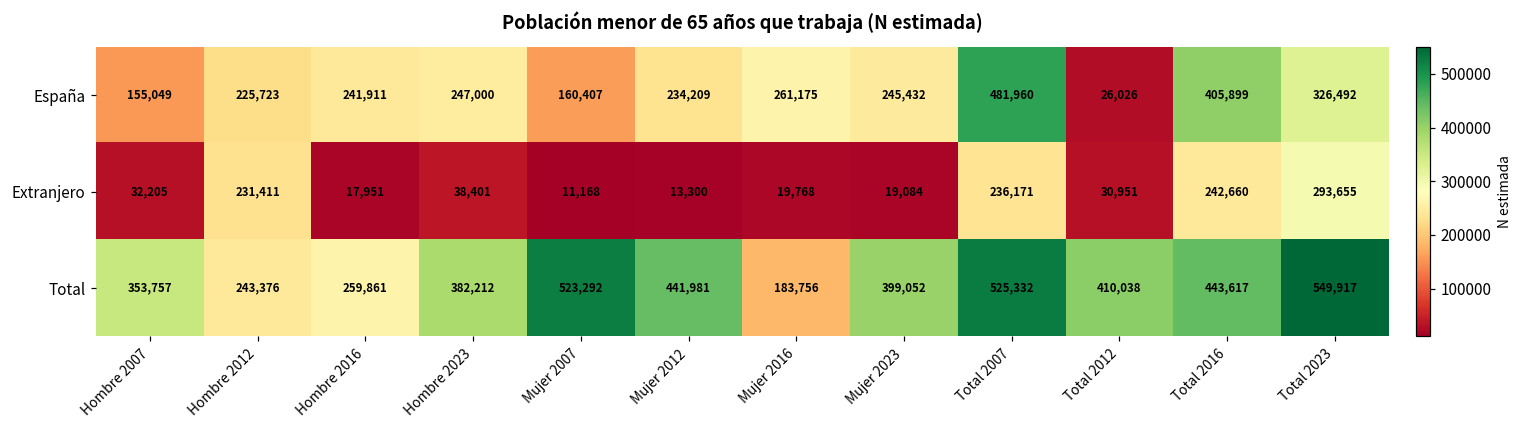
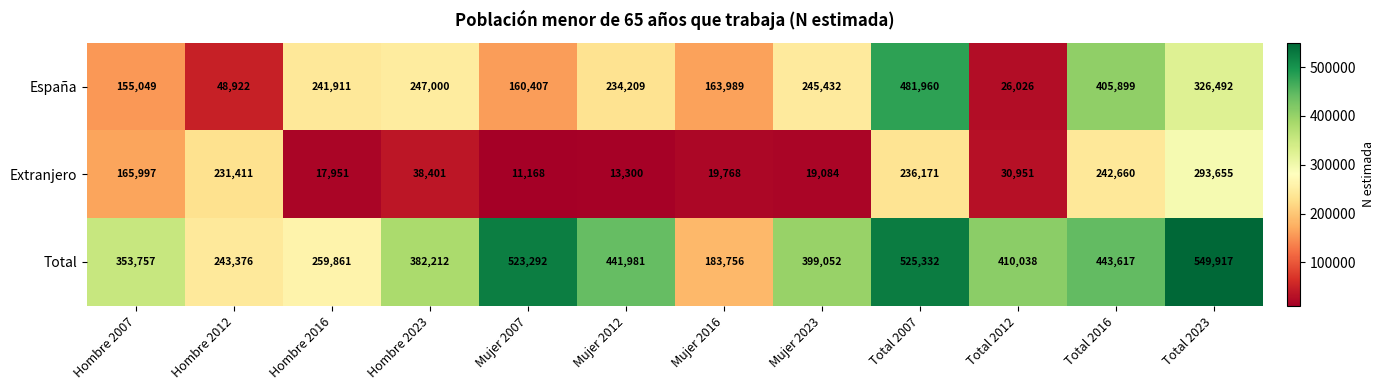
España, Hombre 2012: 225,723 -> 48,922
España, Mujer 2016: 261,175 -> 163,989
Extranjero, Hombre 2007: 32,205 -> 165,997
